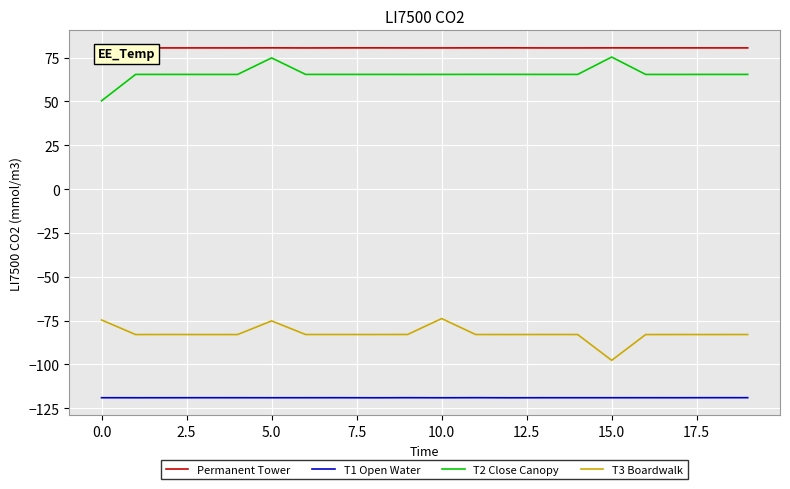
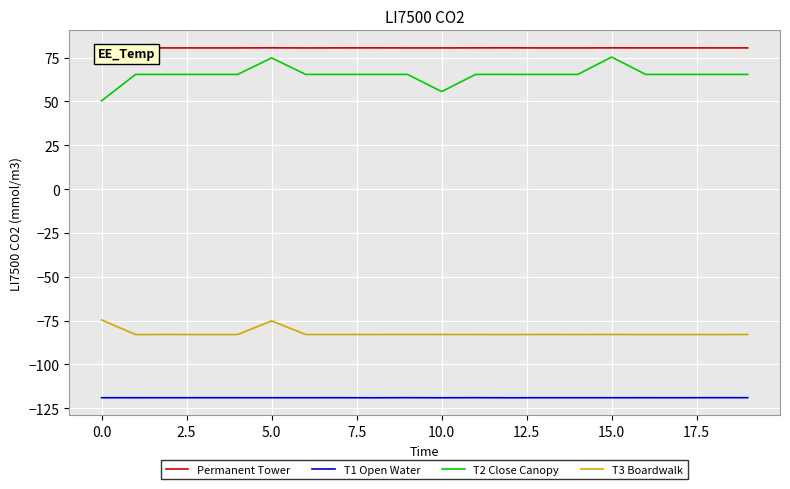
T2 Close Canopy, 10.0: 65 -> 56
T3 Boardwalk, 10.0: -74 -> -83
T3 Boardwalk, 15.0: -98 -> -83
